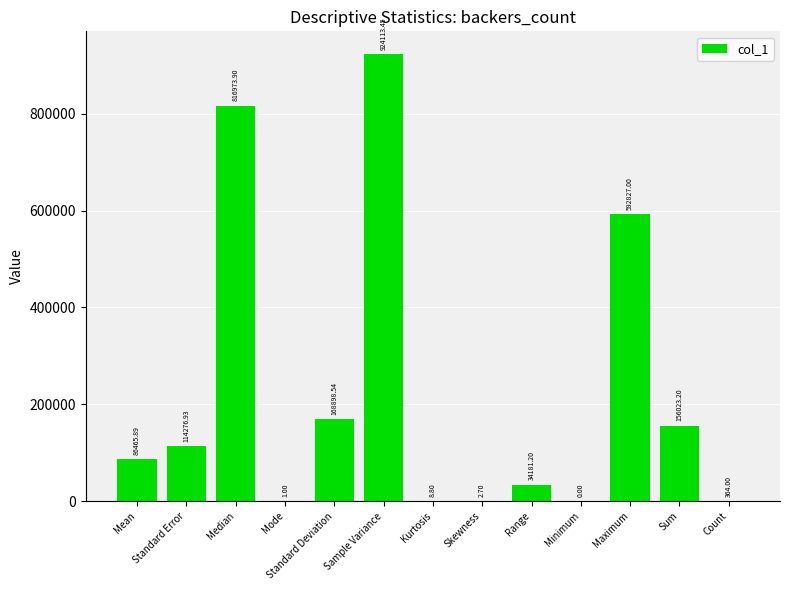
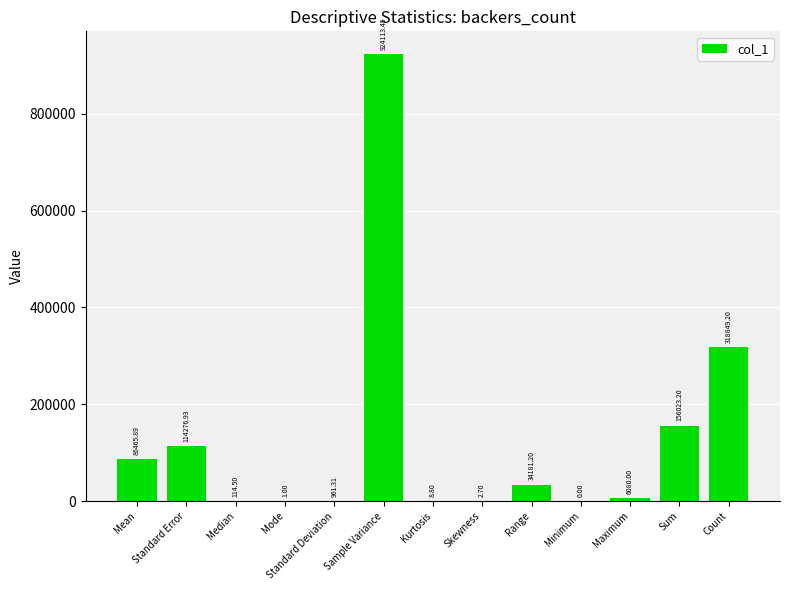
Median: 816973.90 -> 114.50
Standard Deviation: 168898.54 -> 961.31
Maximum: 592827.00 -> 6080.00
Count: 364.00 -> 318849.20
